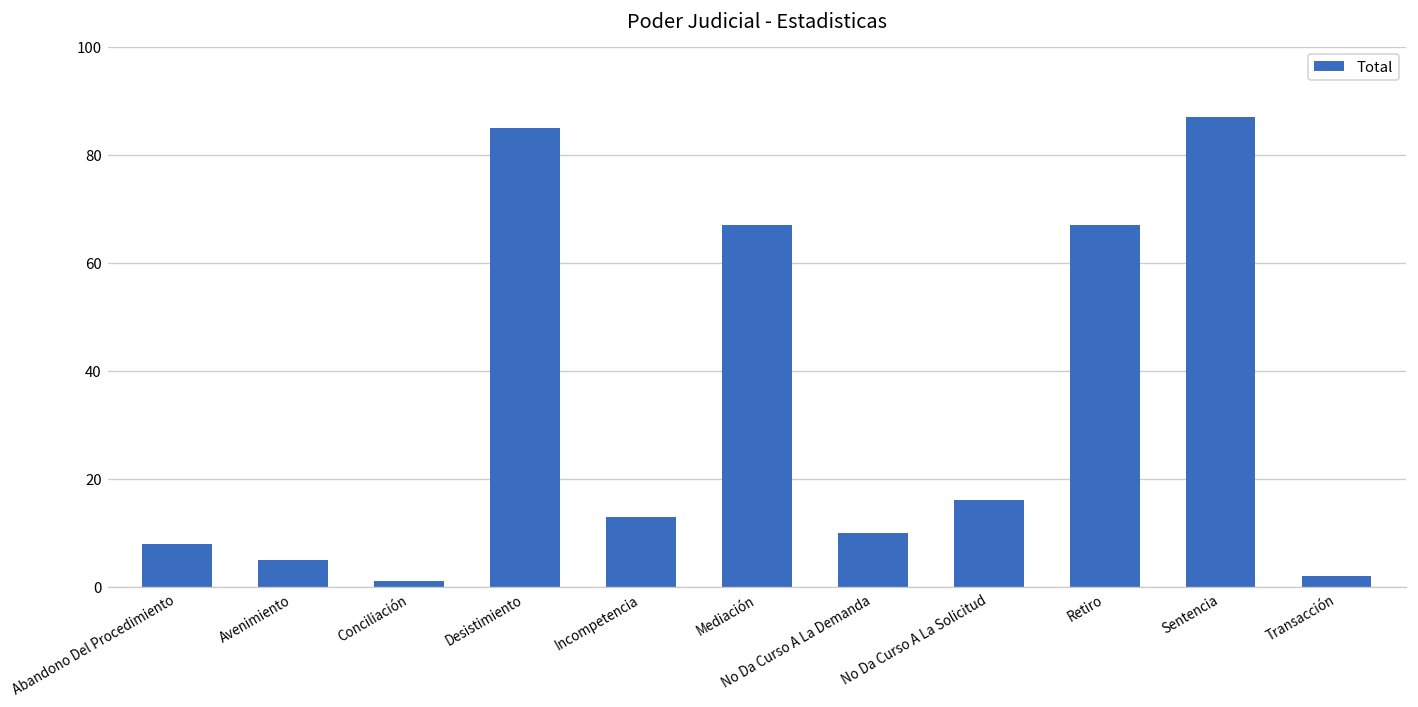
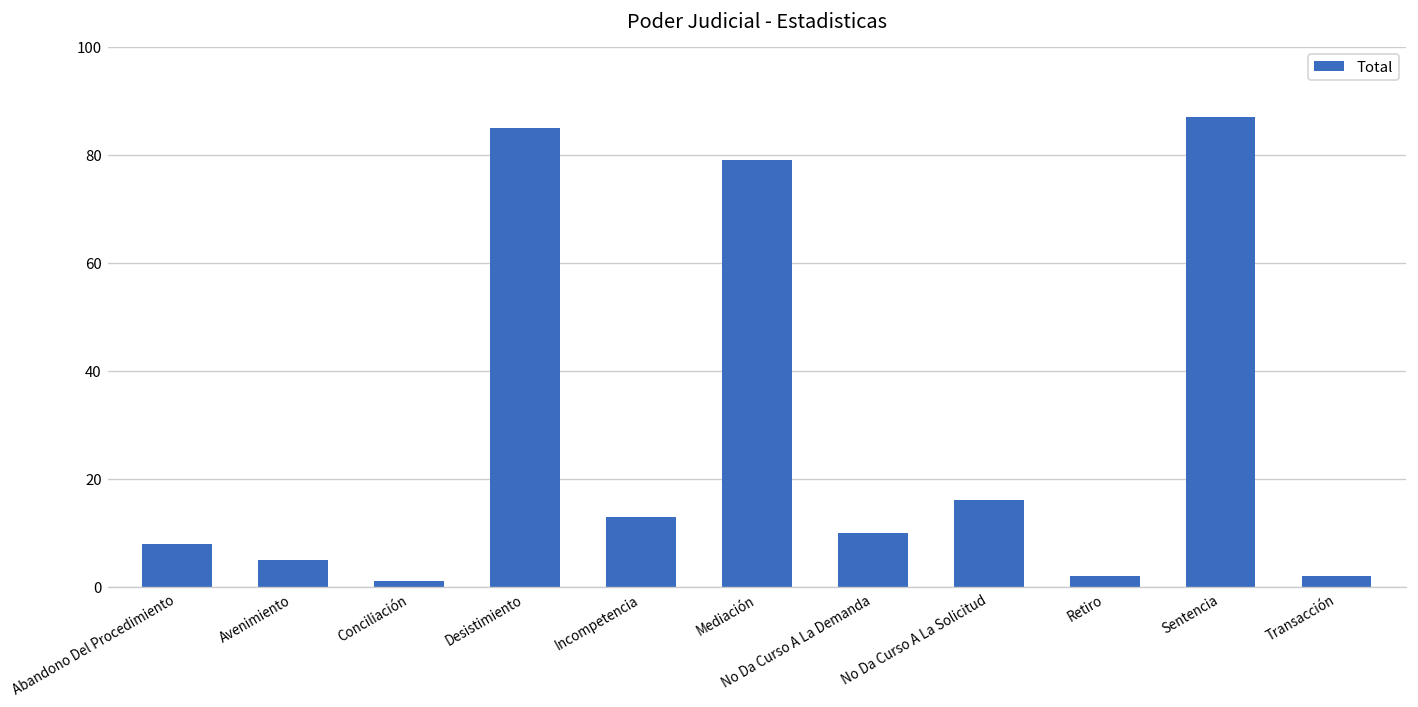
Mediación: 67 -> 79
Retiro: 67 -> 2
